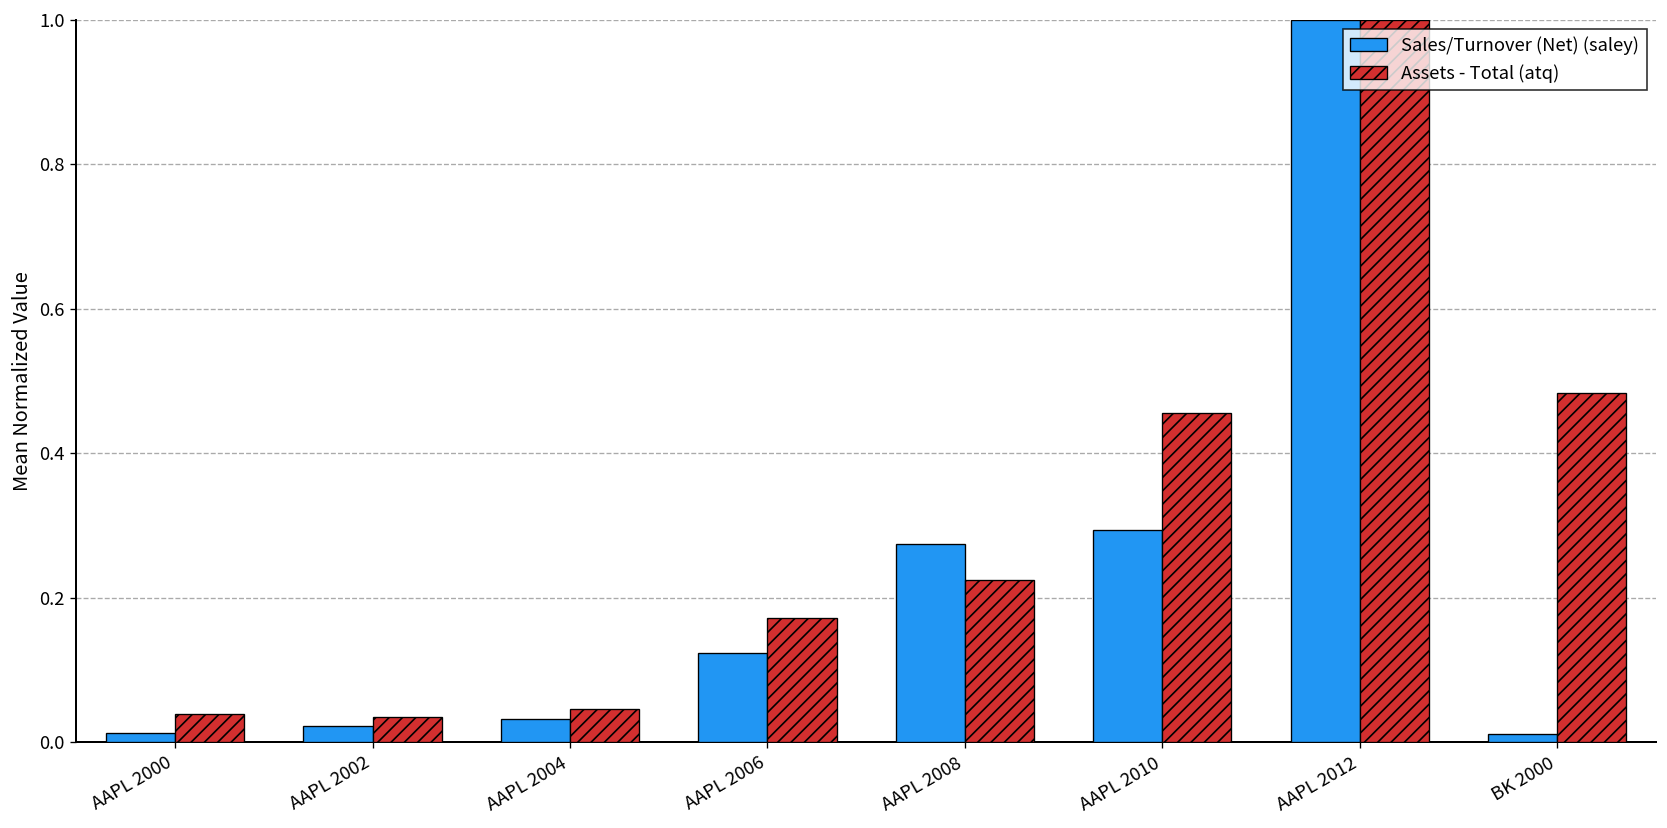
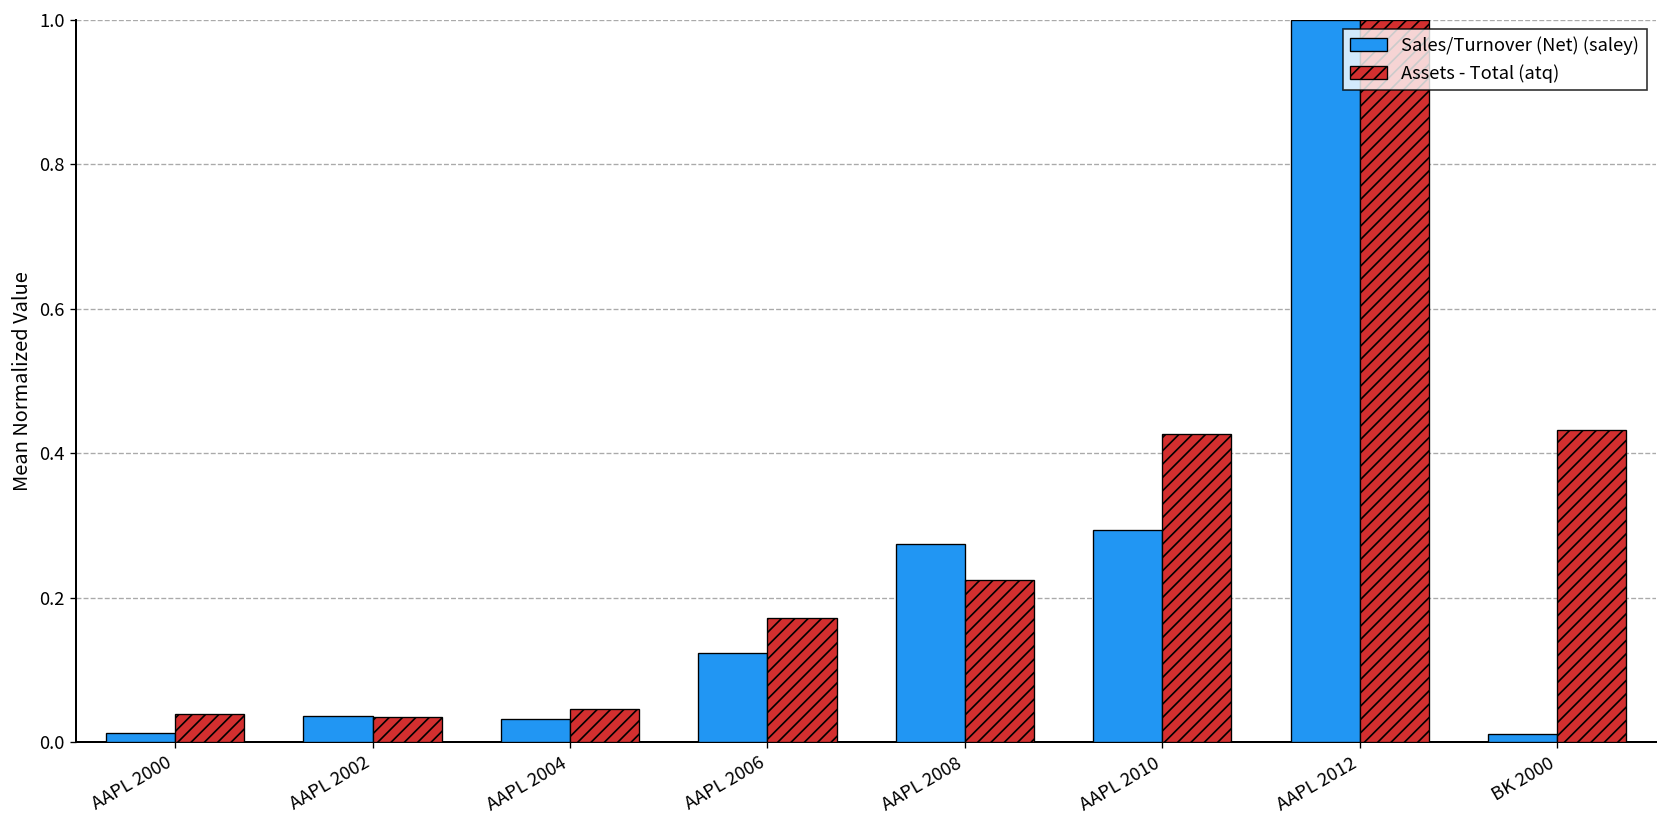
Sales/Turnover (Net) (saley), AAPL 2002: 0.02 -> 0.04
Assets - Total (atq), AAPL 2010: 0.46 -> 0.43
Assets - Total (atq), BK 2000: 0.48 -> 0.43
